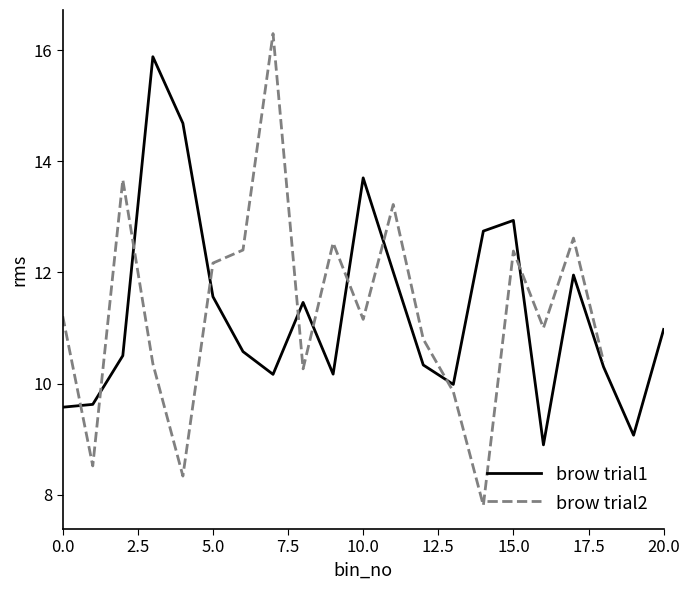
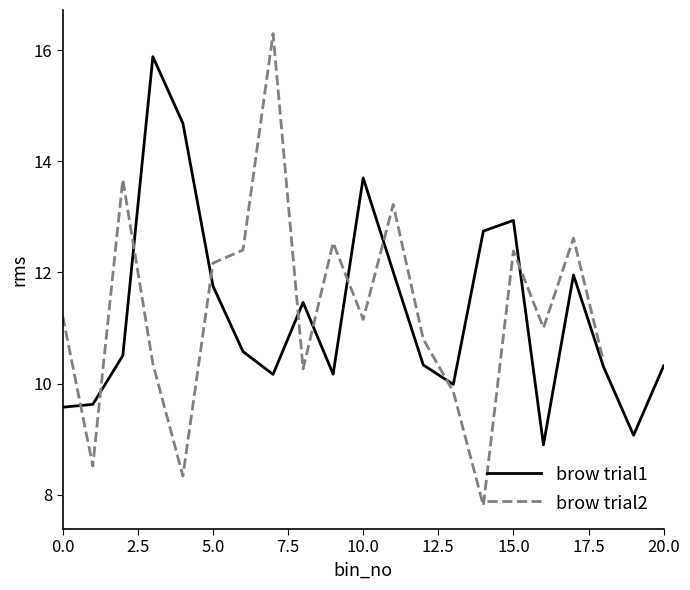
brow trial1, 5.0: 11.6 -> 11.8
brow trial1, 20.0: 11.0 -> 10.3
